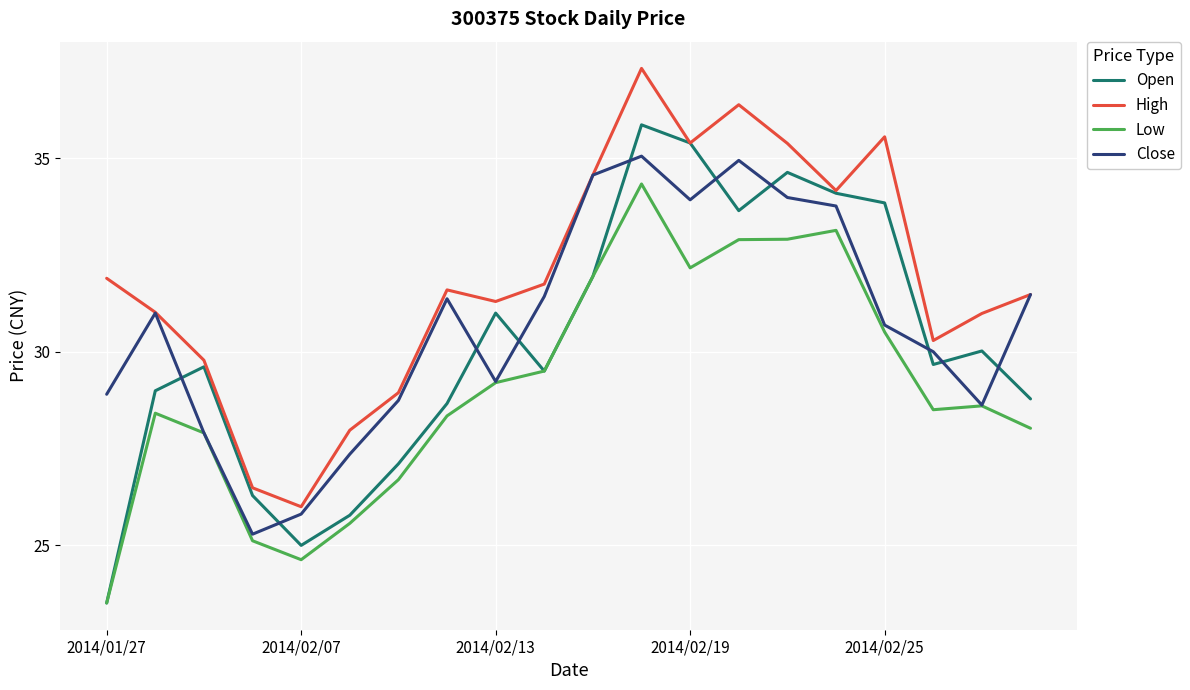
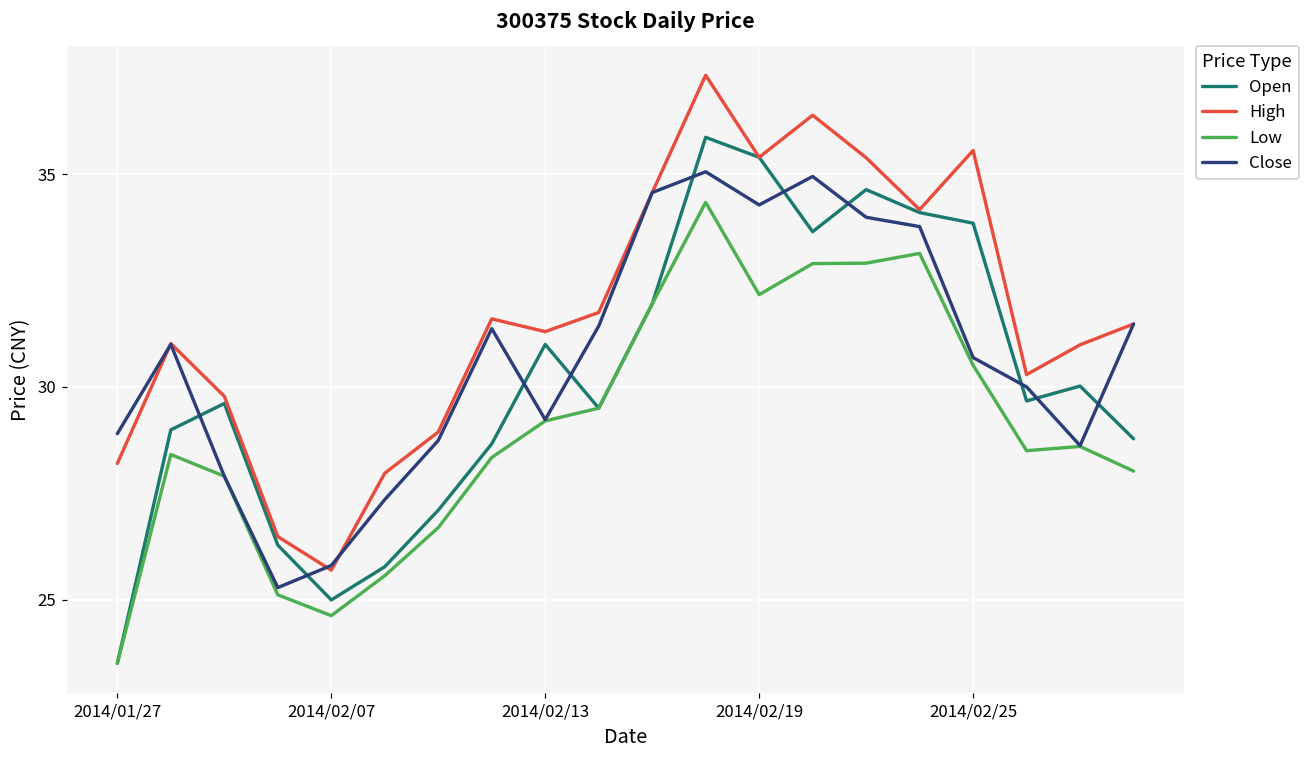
High, 2014/01/27: 31.9 -> 28.2
High, 2014/02/07: 26.0 -> 25.7
Close, 2014/02/19: 33.9 -> 34.3
